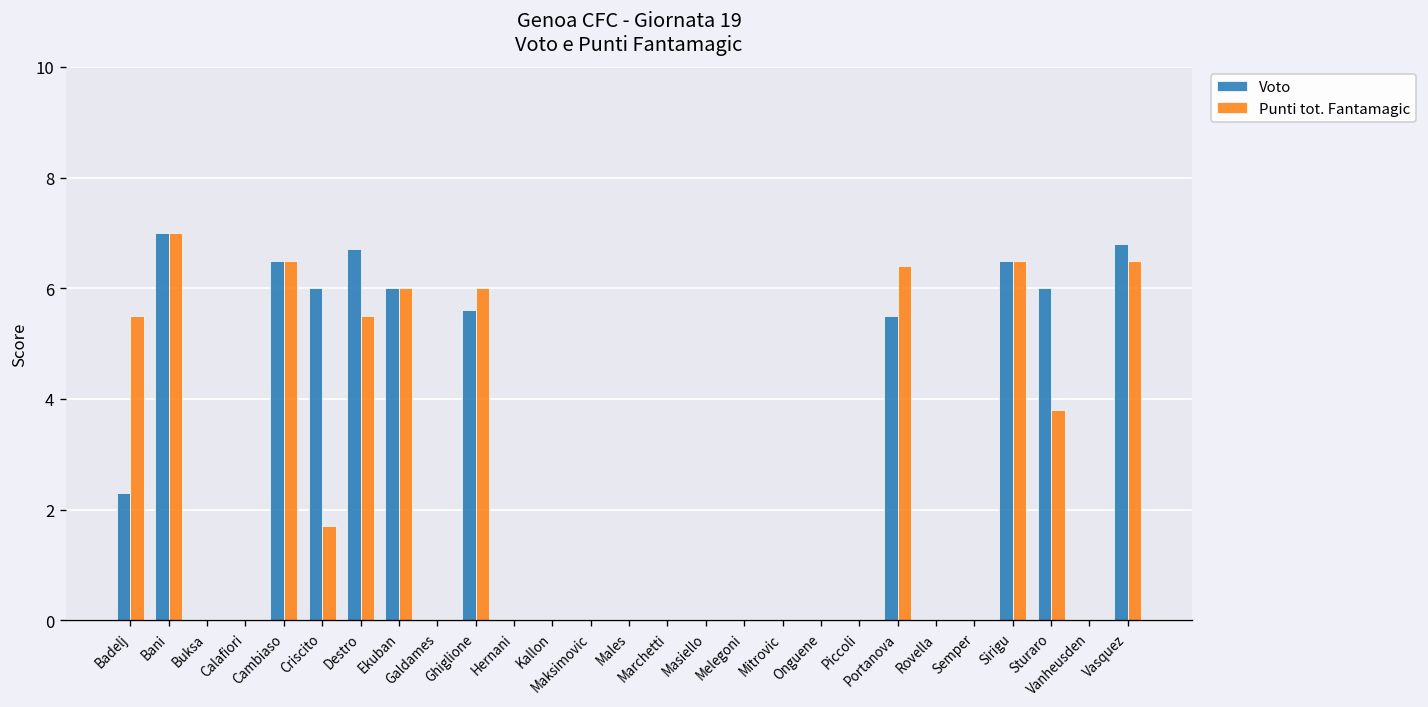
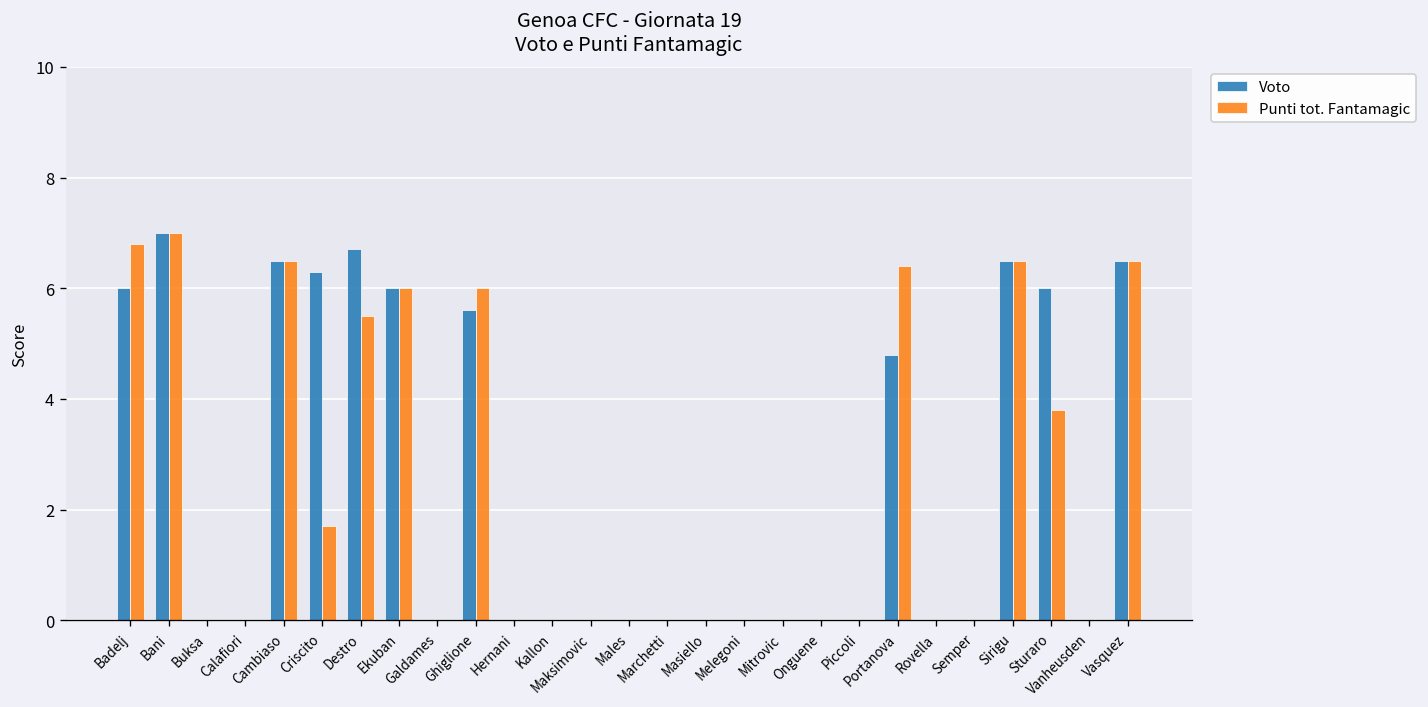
Voto, Badelj: 2.3 -> 6.0
Punti tot. Fantamagic, Badelj: 5.5 -> 6.8
Voto, Criscito: 6.0 -> 6.3
Voto, Portanova: 5.5 -> 4.8
Voto, Vasquez: 6.8 -> 6.5
